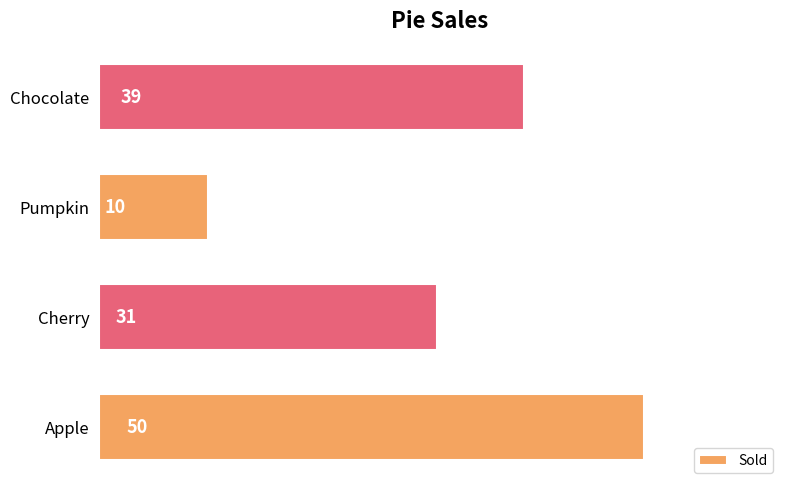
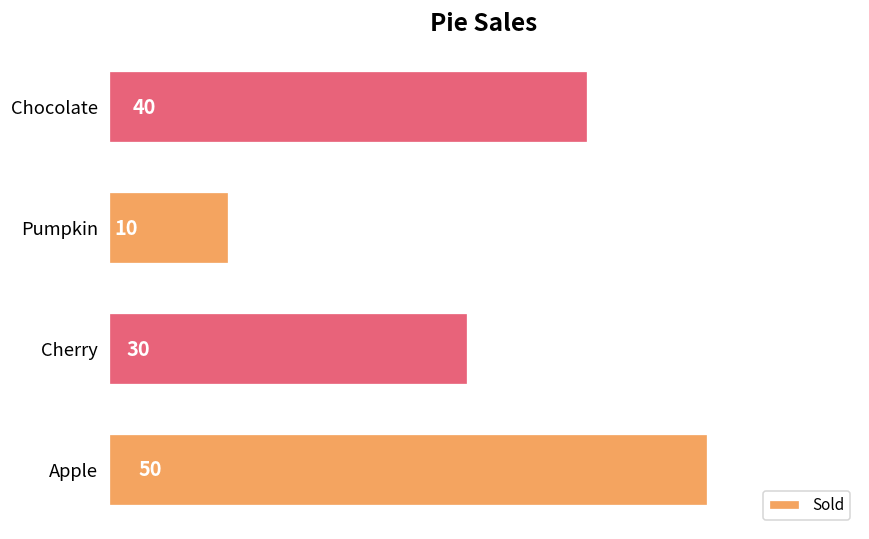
Chocolate: 39 -> 40
Cherry: 31 -> 30
